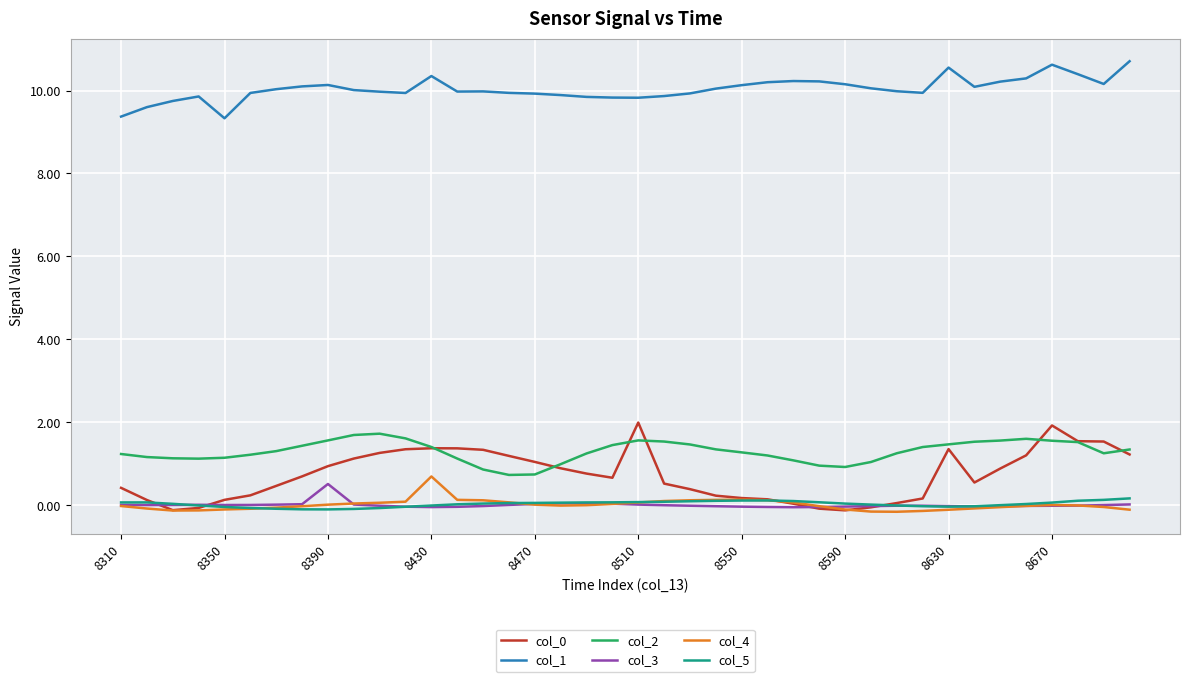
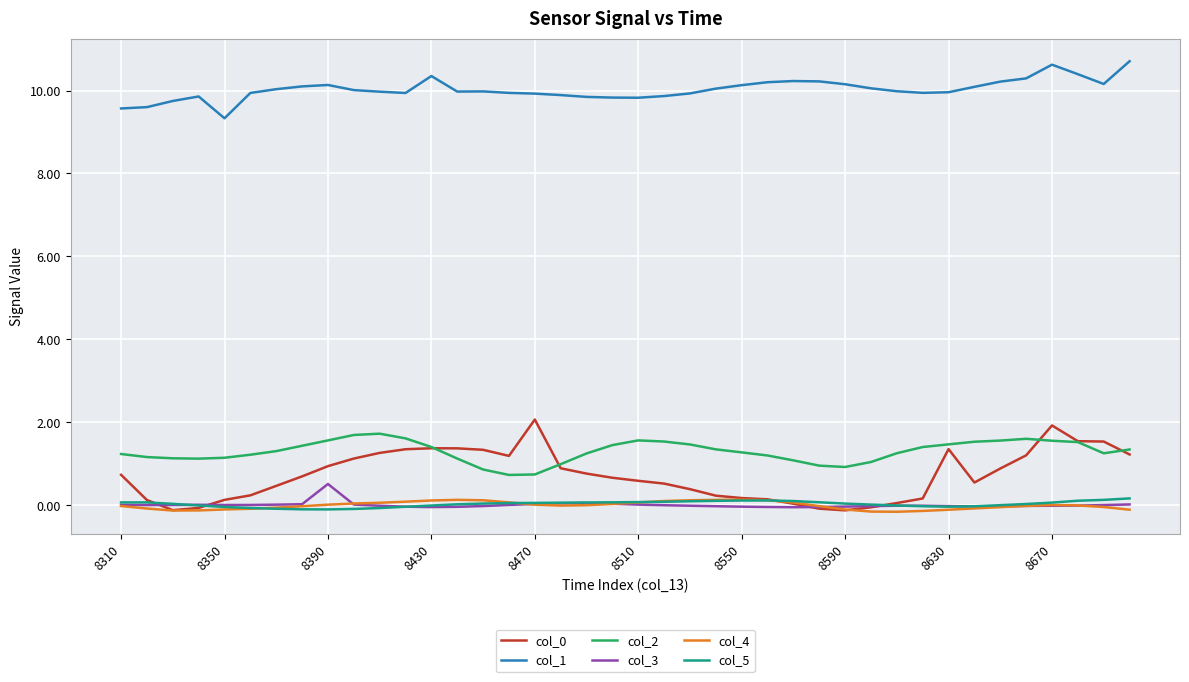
col_0, 8310: 0.4 -> 0.7
col_1, 8310: 9.4 -> 9.6
col_4, 8430: 0.7 -> 0.1
col_0, 8470: 1.0 -> 2.1
col_0, 8510: 2.0 -> 0.6
col_1, 8630: 10.6 -> 10.0
